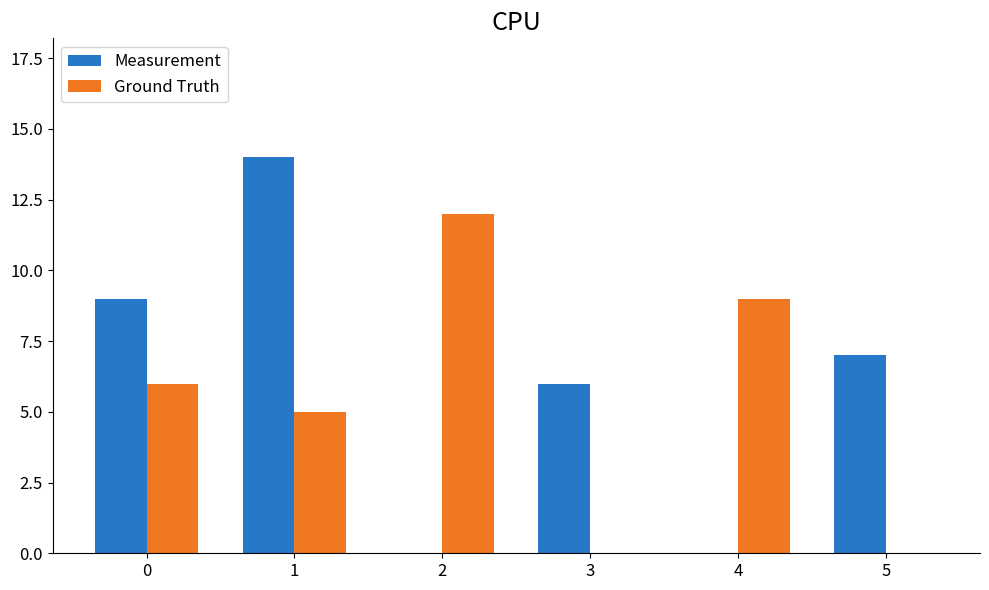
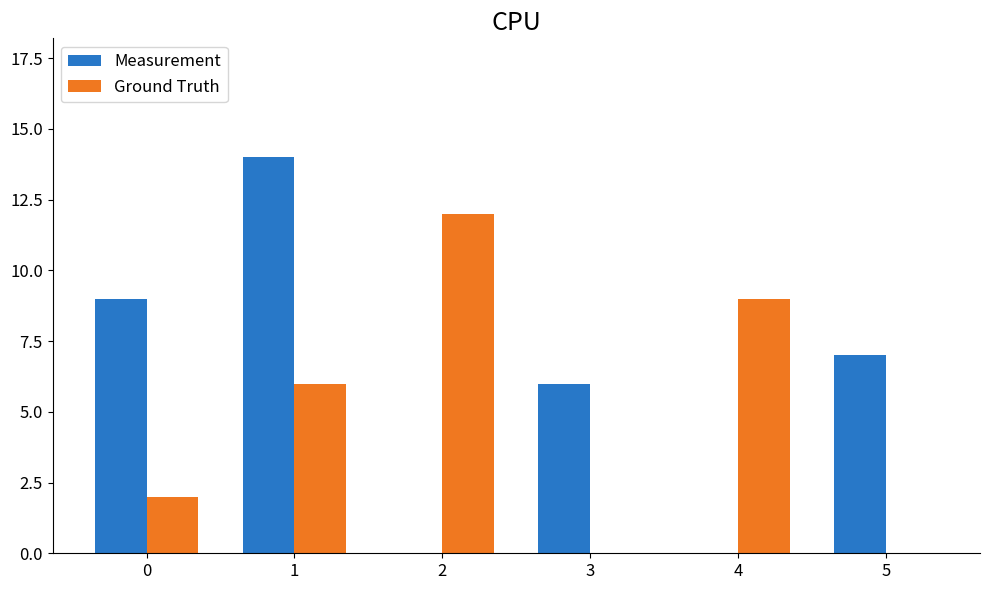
Ground Truth, 0: 6 -> 2
Ground Truth, 1: 5 -> 6
